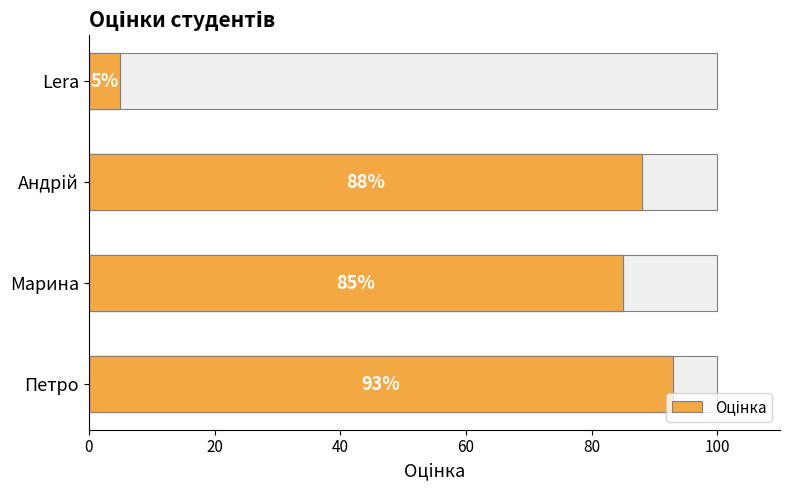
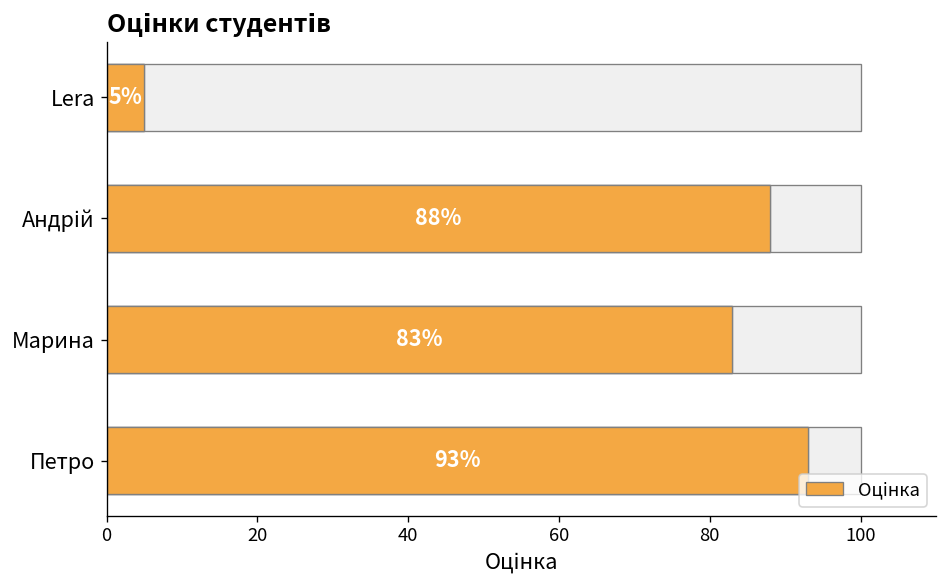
Оцінка, Марина: 85% -> 83%
